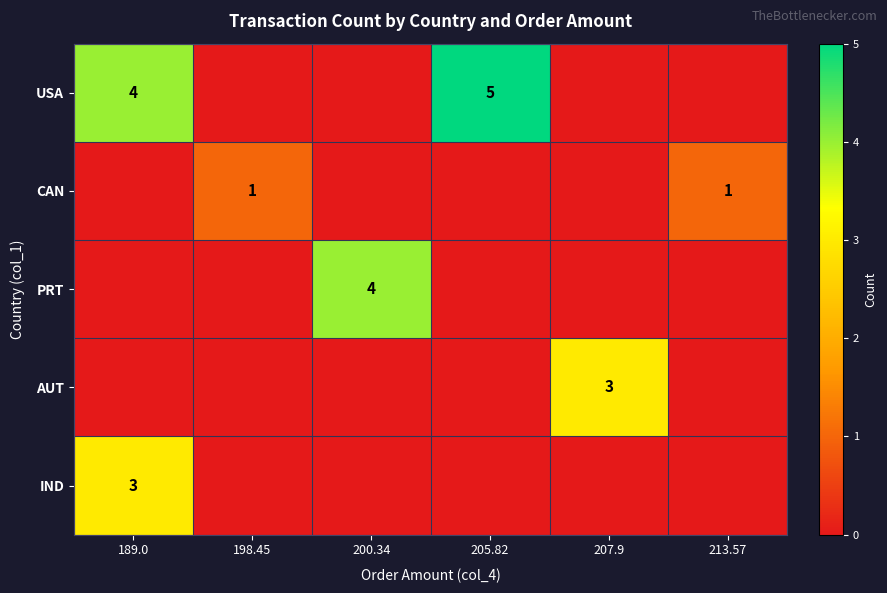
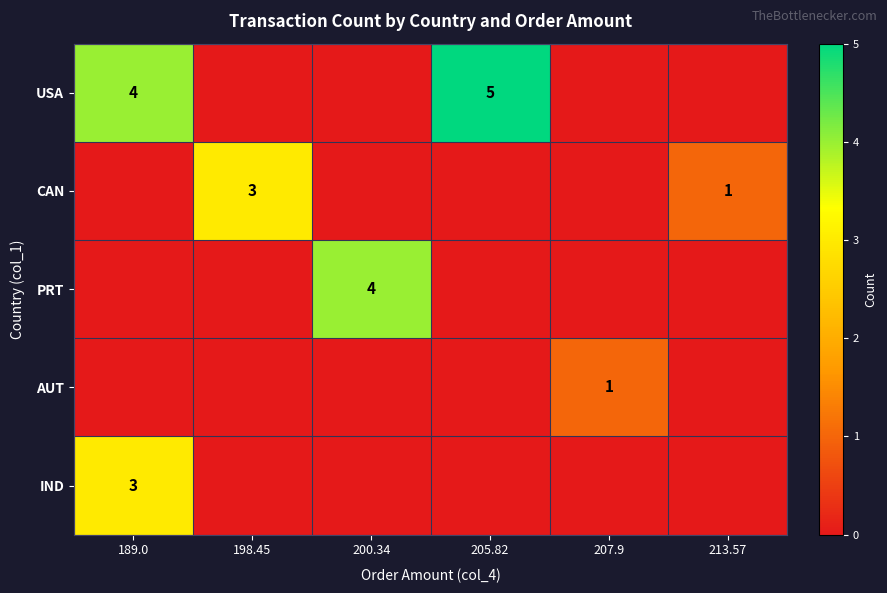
CAN, 198.45: 1 -> 3
AUT, 207.9: 3 -> 1
